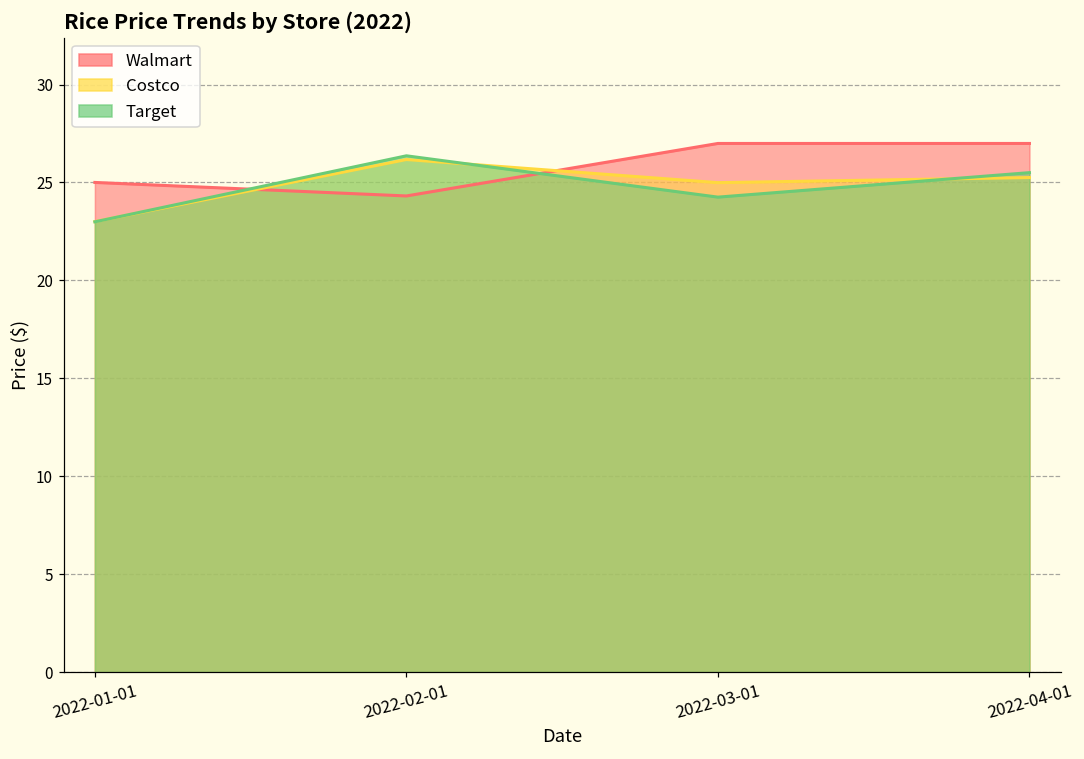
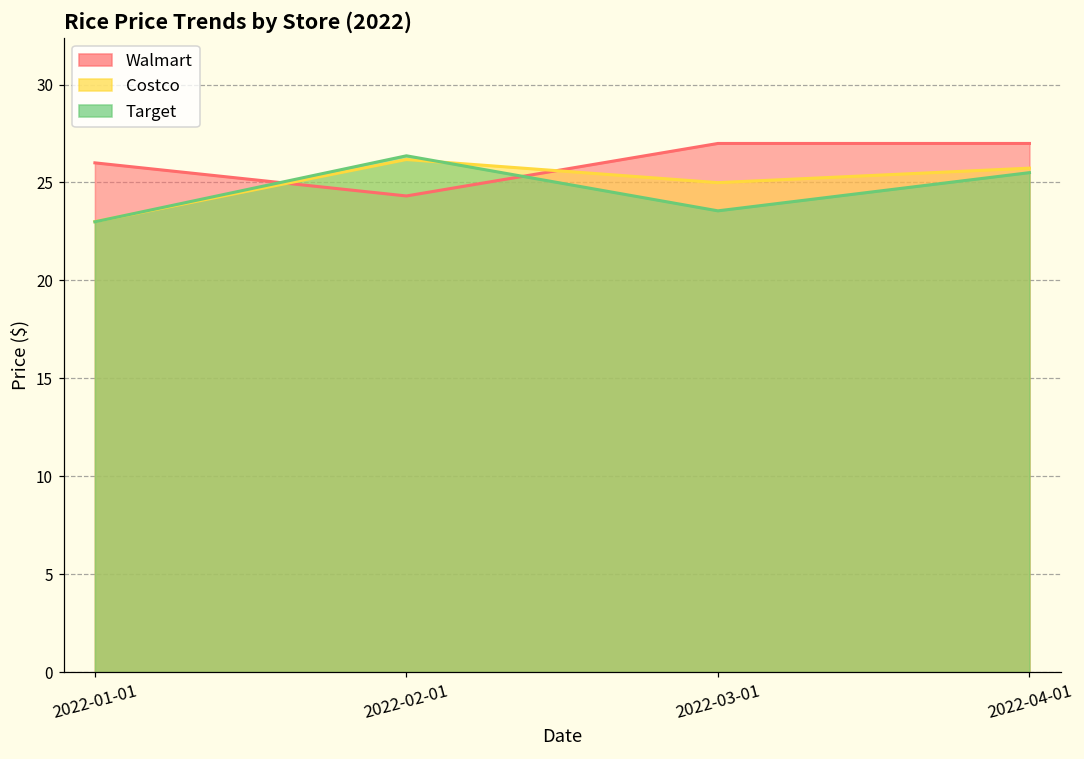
Walmart, 2022-01-01: 25 -> 26
Target, 2022-03-01: 24.3 -> 23.6
Costco, 2022-04-01: 25.3 -> 25.7
